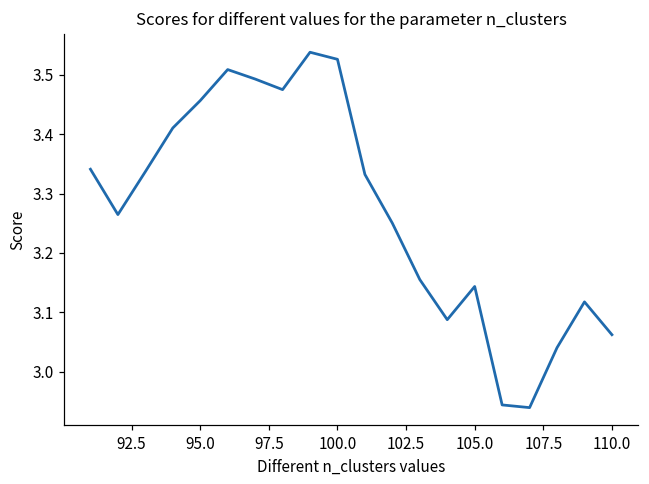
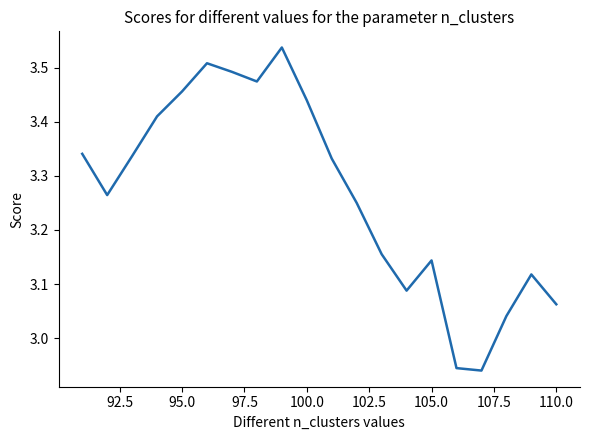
100.0: 3.53 -> 3.44
